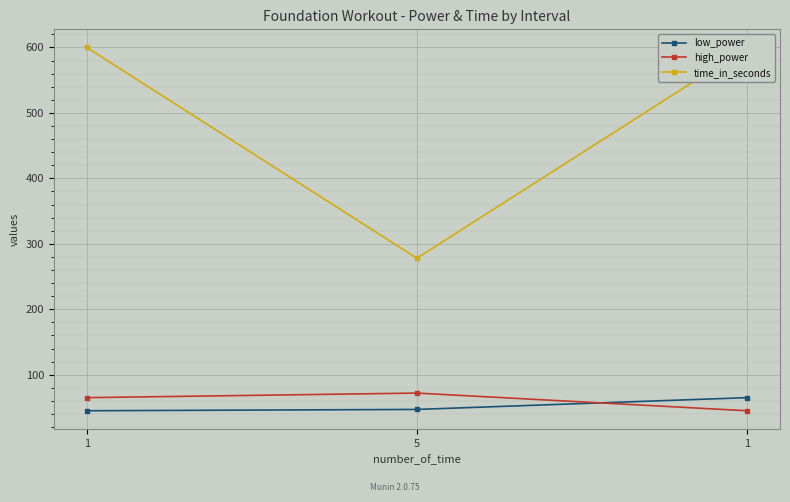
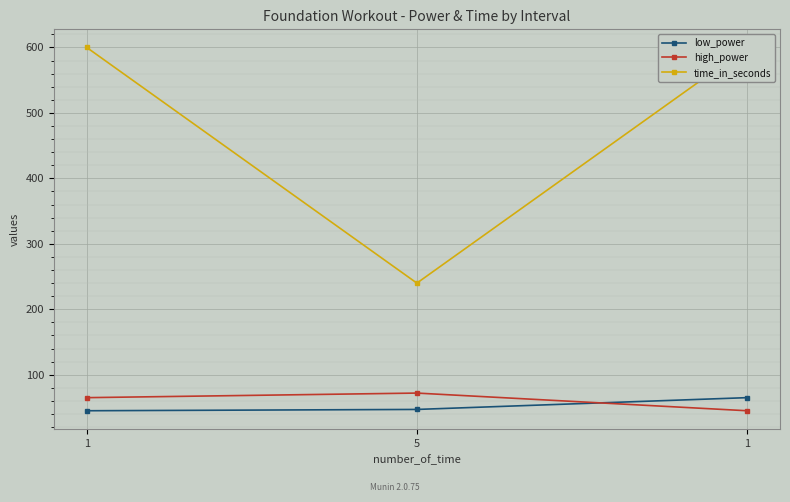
time_in_seconds, 5: 280 -> 240
